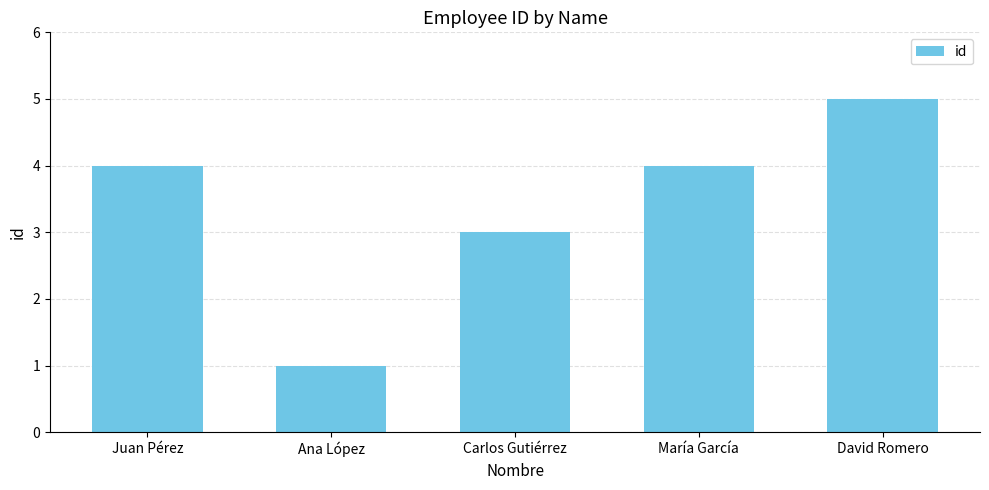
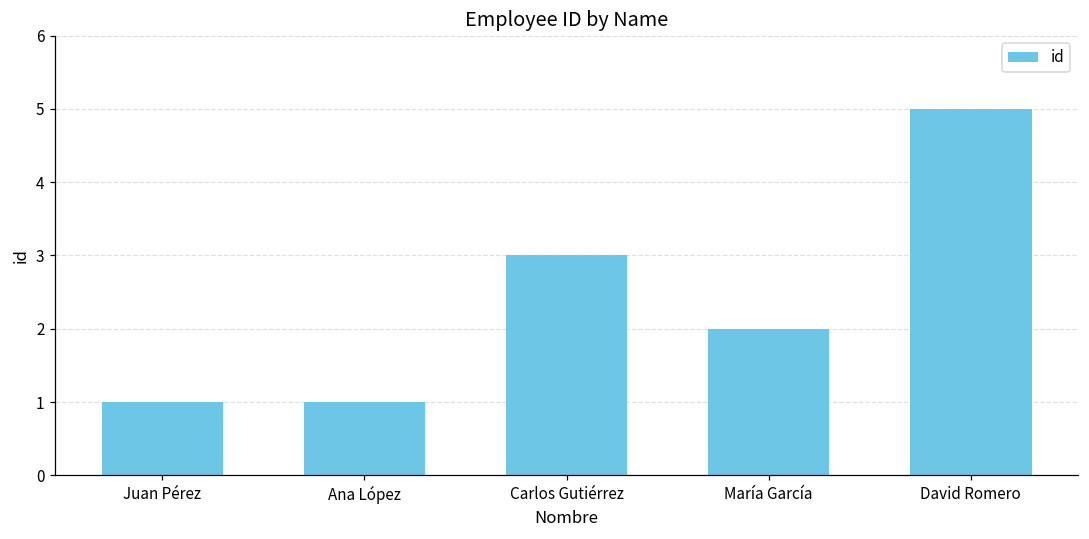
Juan Pérez: 4 -> 1
María García: 4 -> 2
